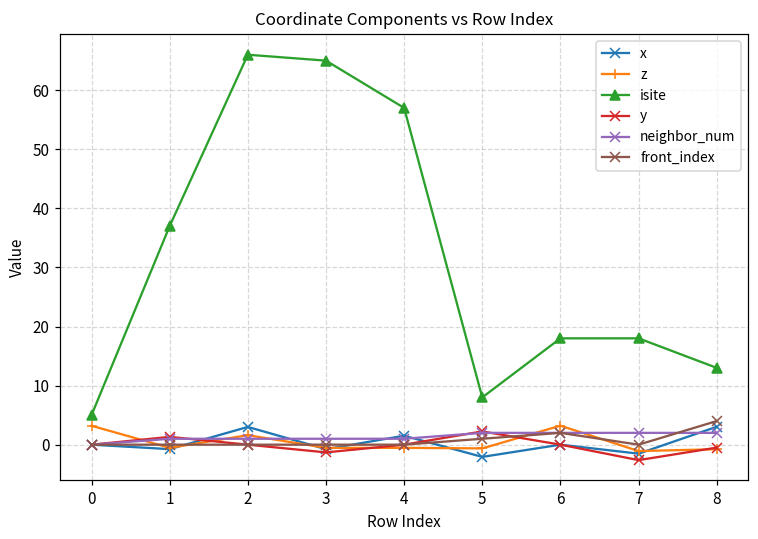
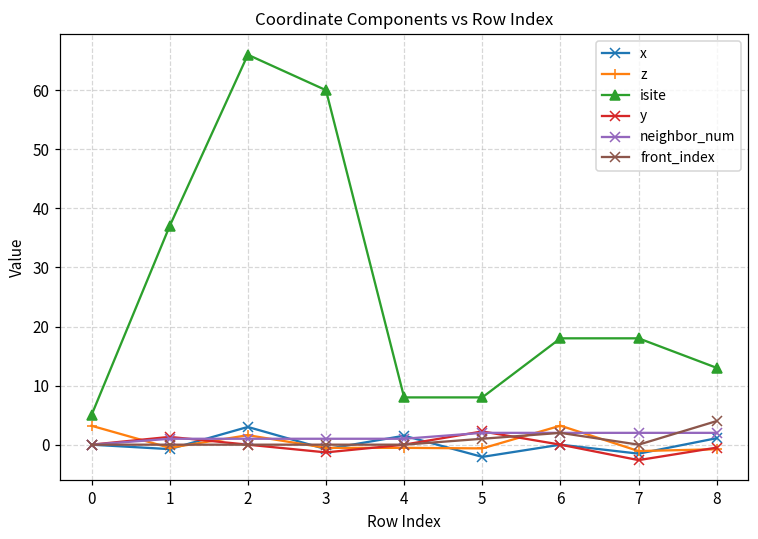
isite, 3: 65 -> 60
isite, 4: 57 -> 8
x, 8: 3 -> 1
